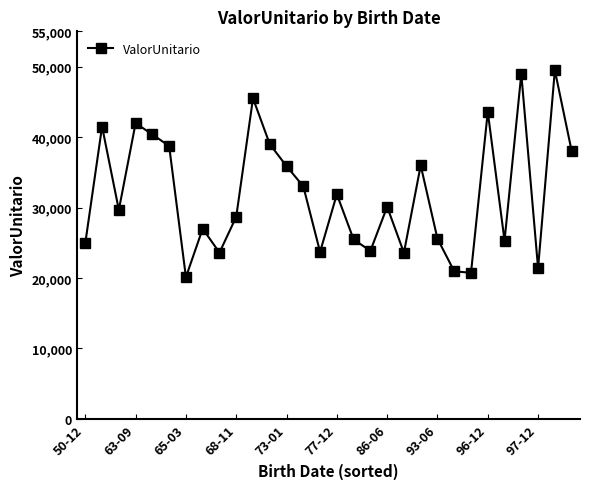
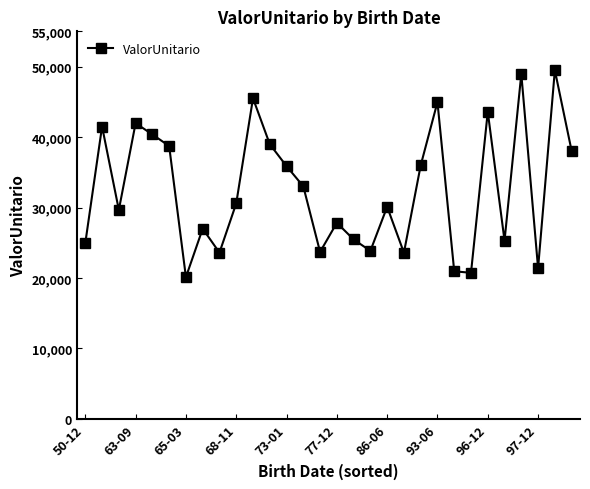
68-11: 29,000 -> 31,000
77-12: 32,000 -> 28,000
93-06: 26,000 -> 45,000
